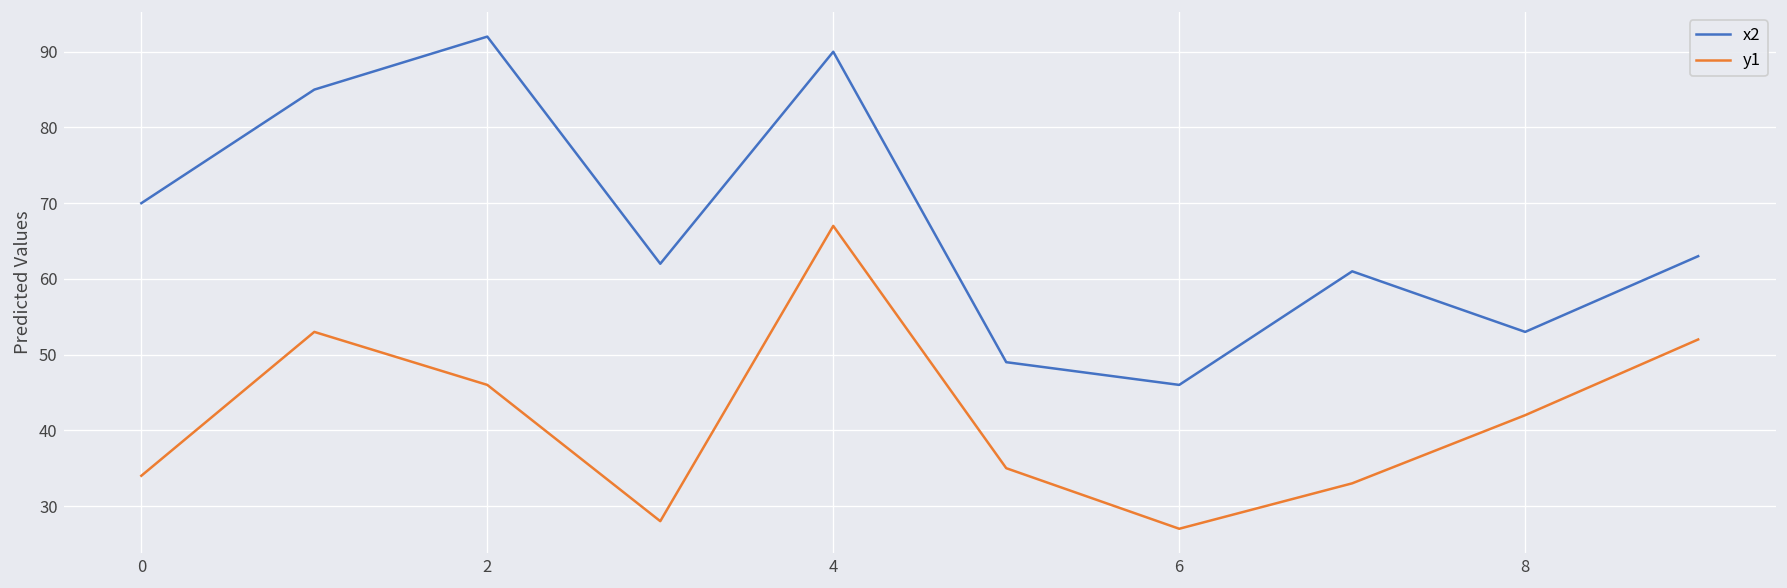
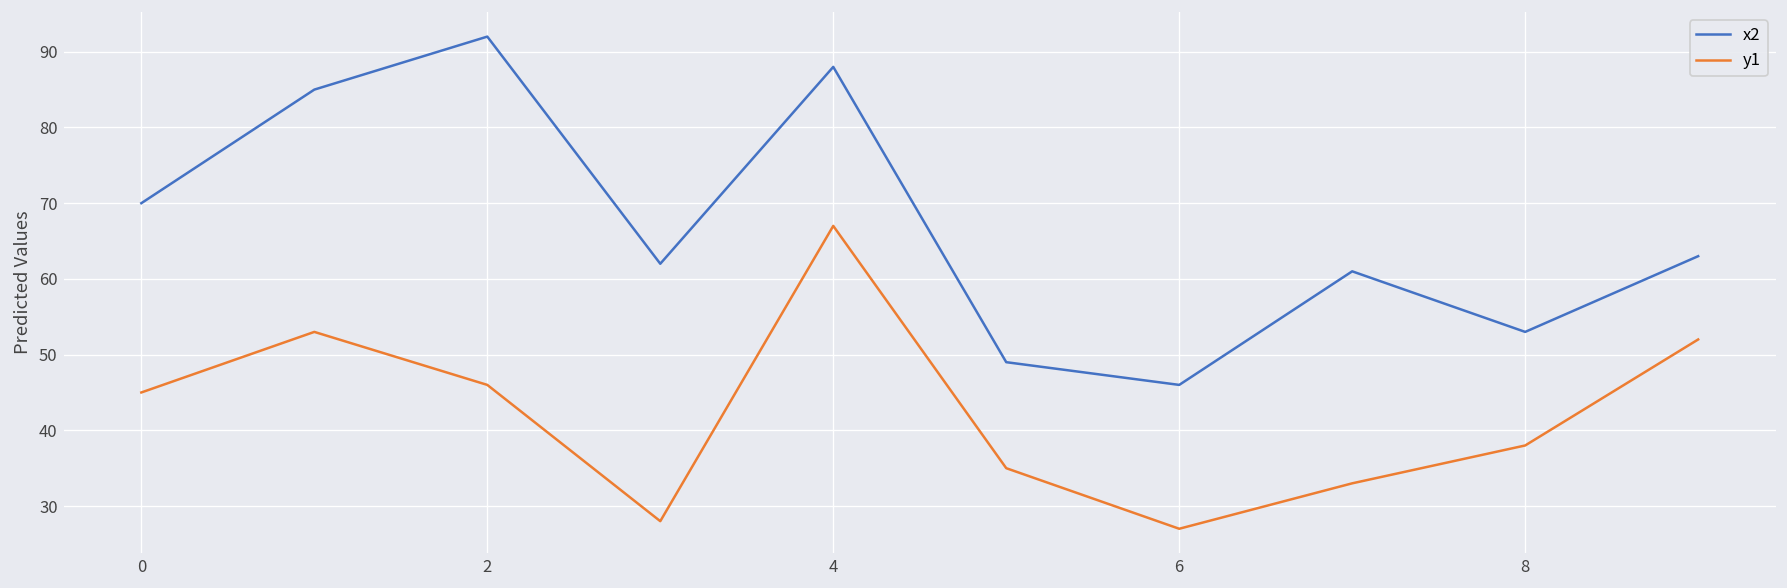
y1, 0: 34 -> 45
x2, 4: 90 -> 88
y1, 8: 42 -> 38
